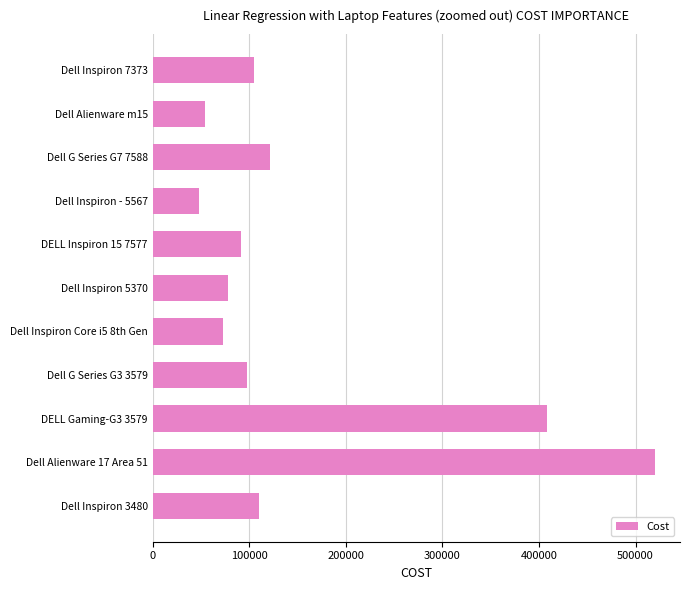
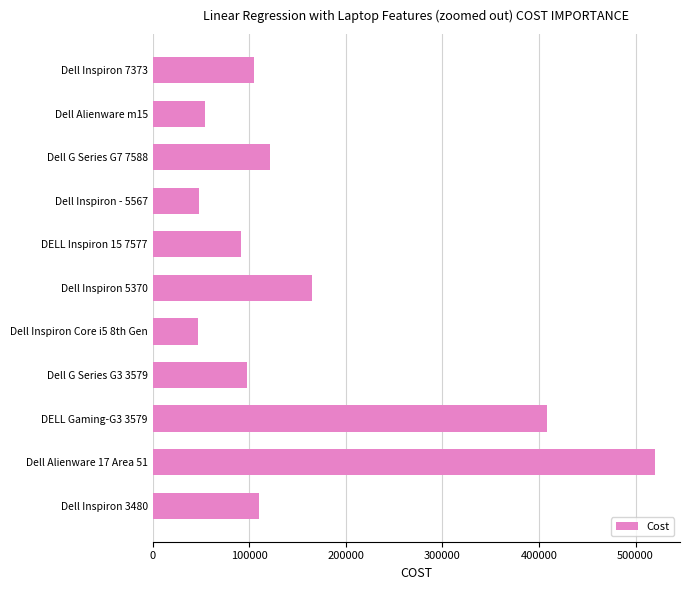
Dell Inspiron 5370: 80000 -> 170000
Dell Inspiron Core i5 8th Gen: 70000 -> 50000
